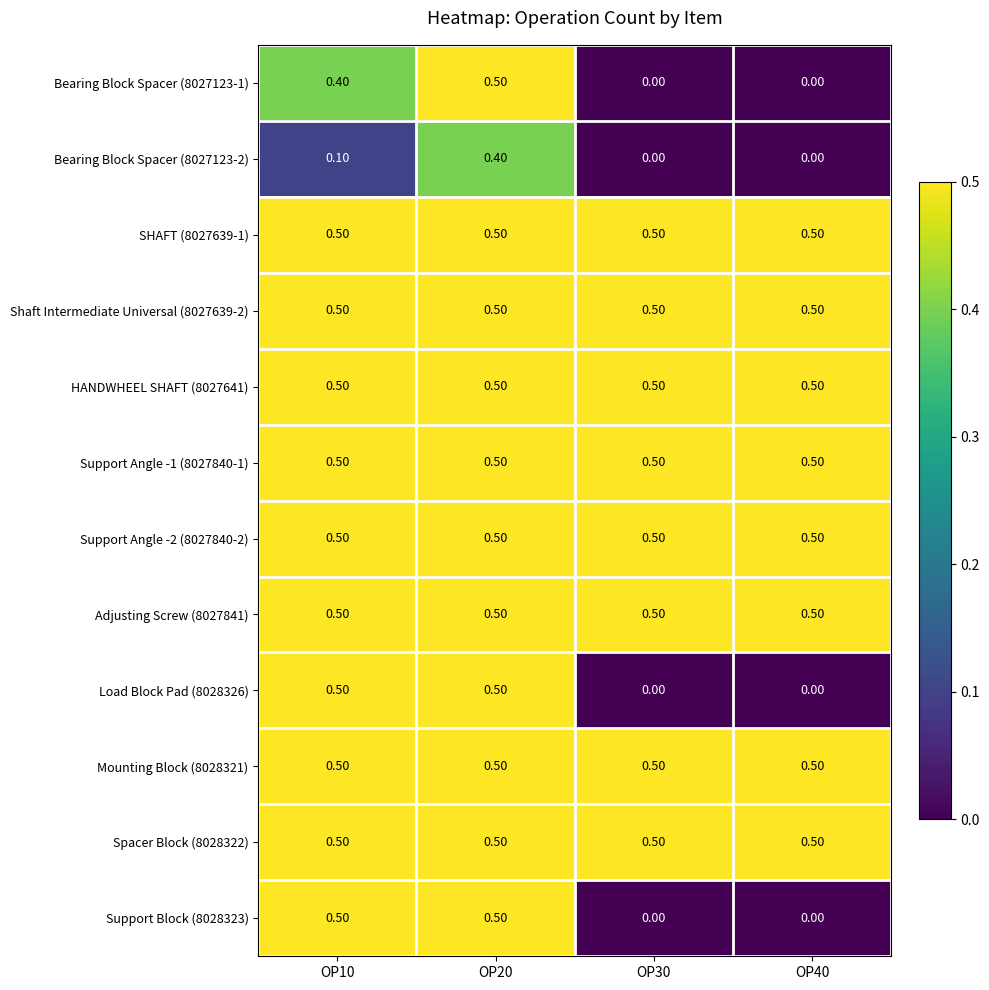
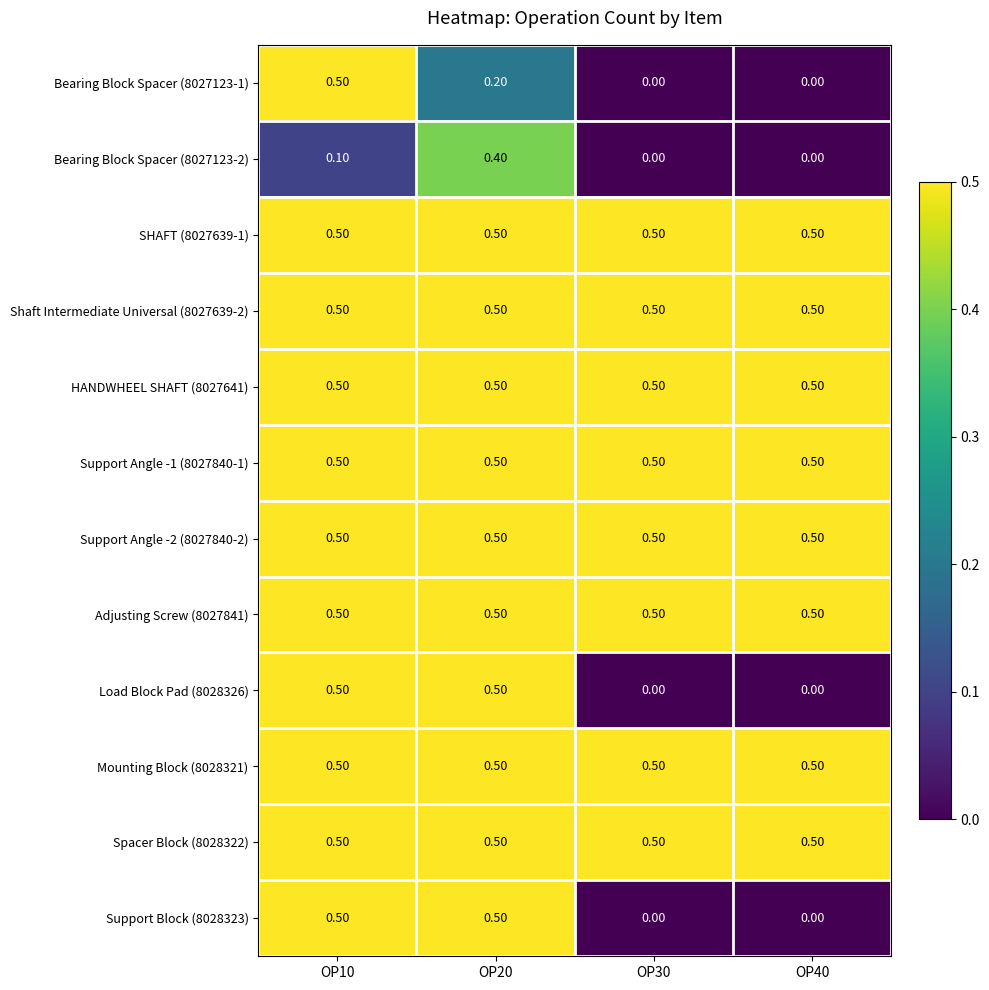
Bearing Block Spacer (8027123-1), OP10: 0.40 -> 0.50
Bearing Block Spacer (8027123-1), OP20: 0.50 -> 0.20
